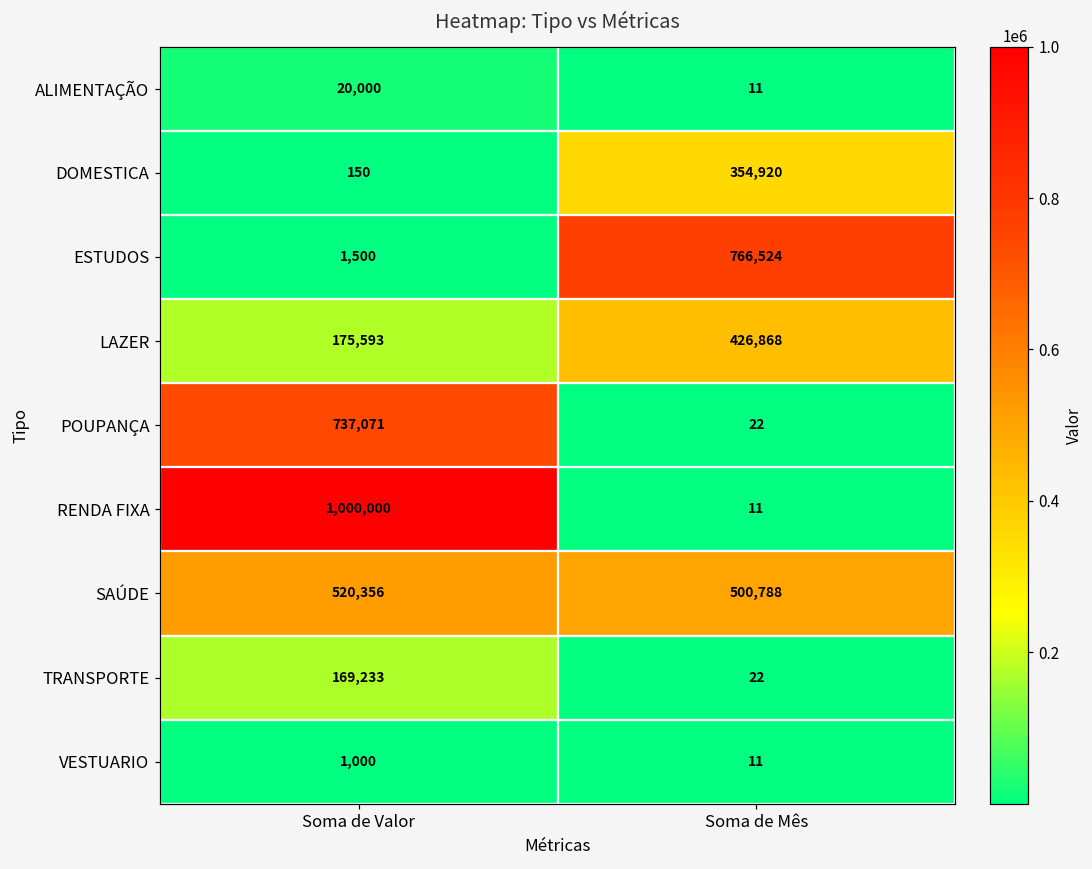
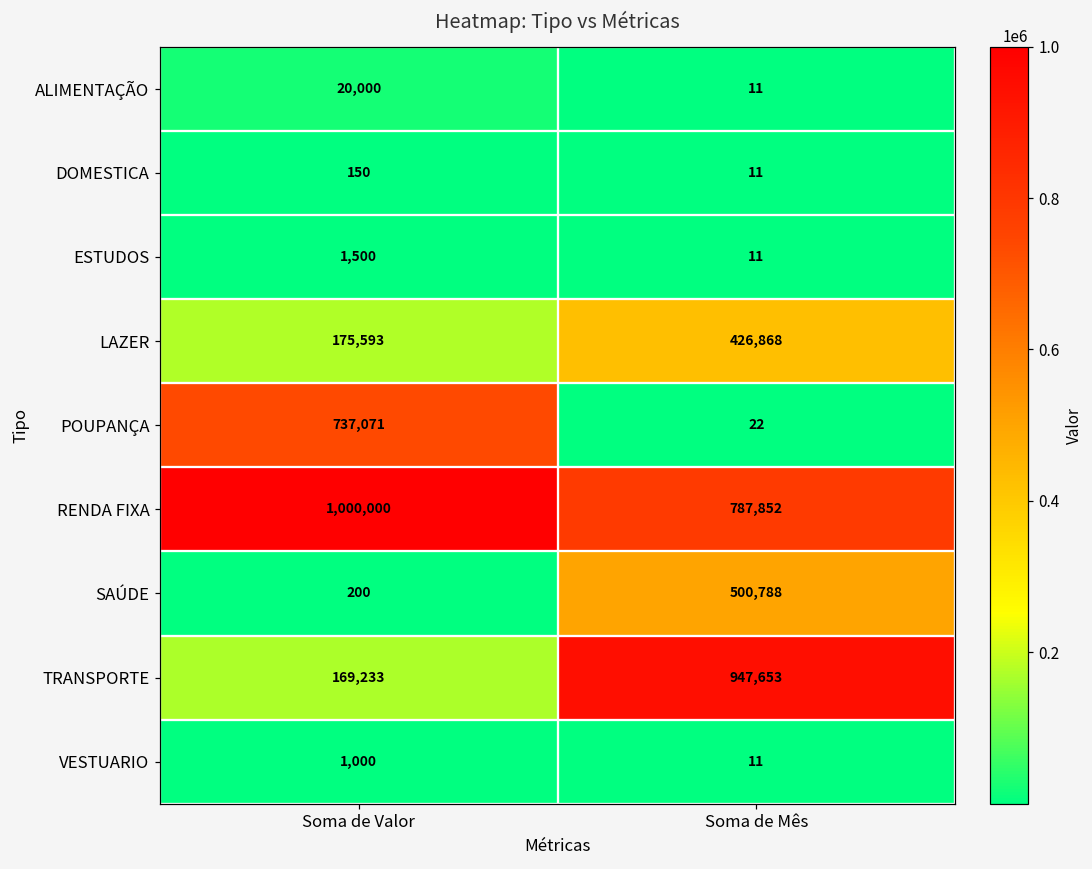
DOMESTICA, Soma de Mês: 354,920 -> 11
ESTUDOS, Soma de Mês: 766,524 -> 11
RENDA FIXA, Soma de Mês: 11 -> 787,852
SAÚDE, Soma de Valor: 520,356 -> 200
TRANSPORTE, Soma de Mês: 22 -> 947,653
